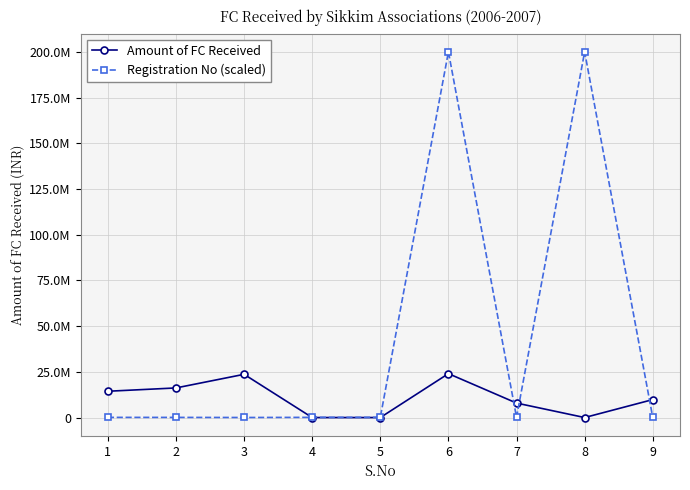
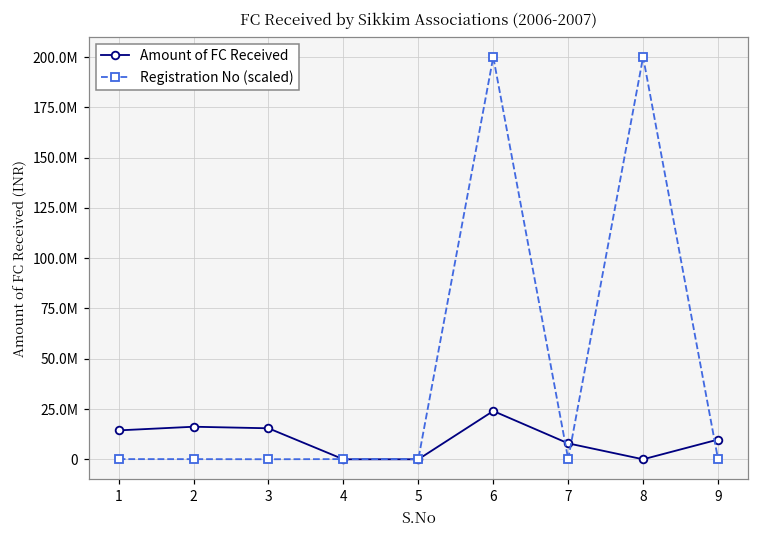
Amount of FC Received, 3: 24000000 -> 15000000
